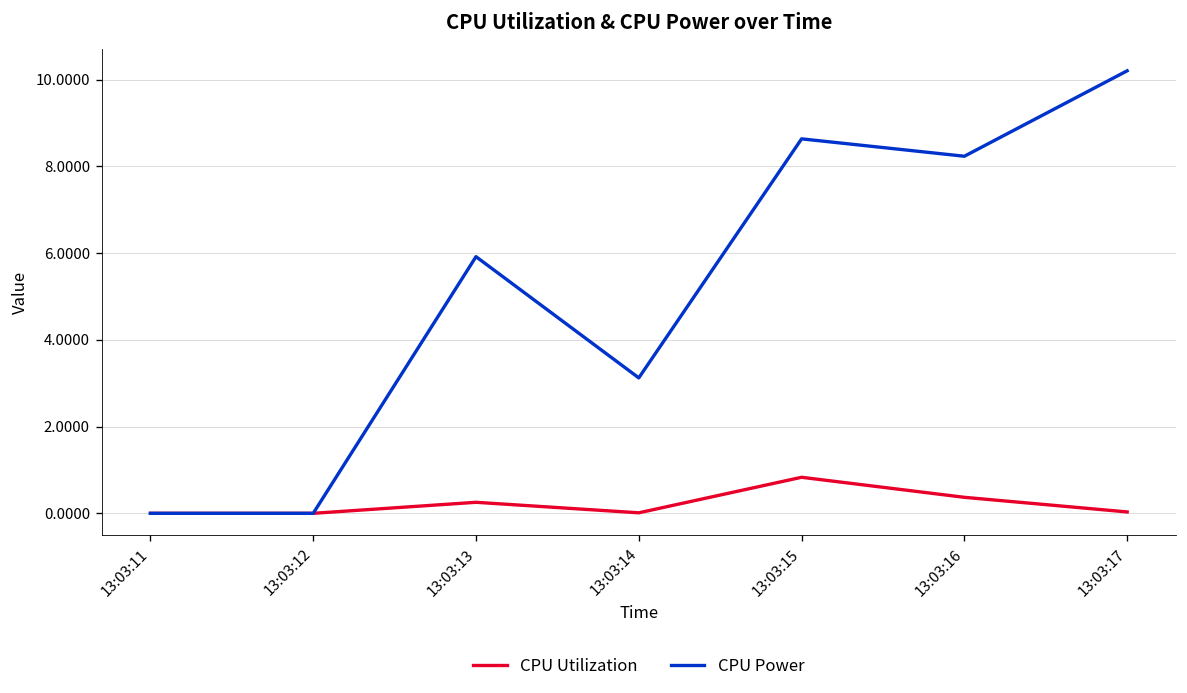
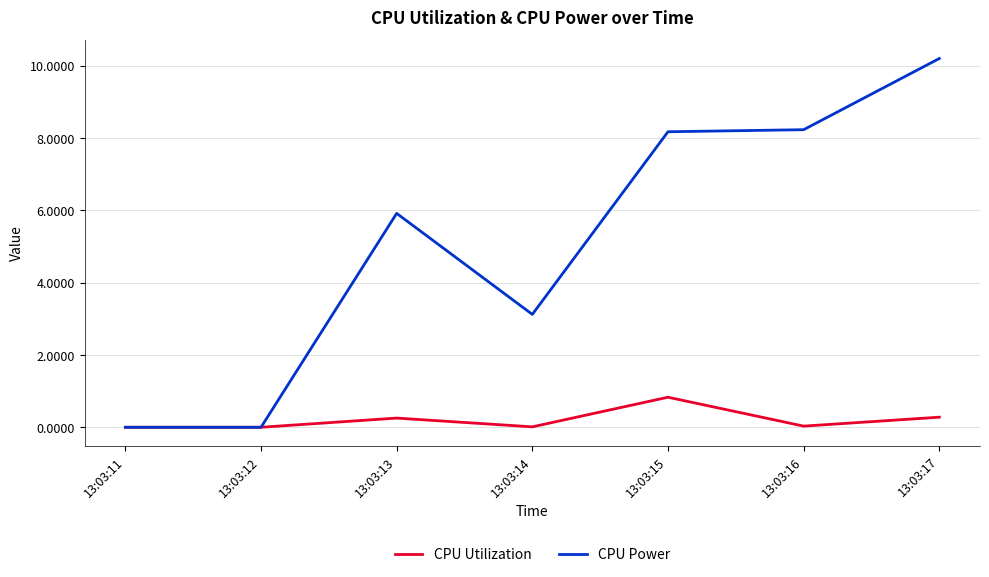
CPU Power, 13:03:15: 8.6 -> 8.2
CPU Utilization, 13:03:16: 0.4 -> 0.0
CPU Utilization, 13:03:17: 0.0 -> 0.3
